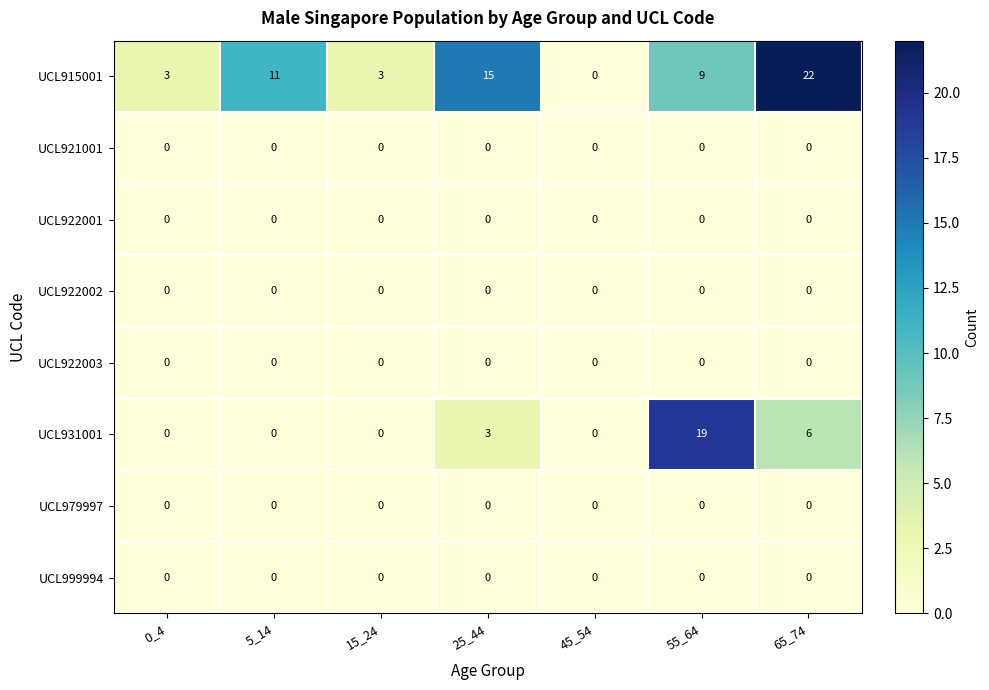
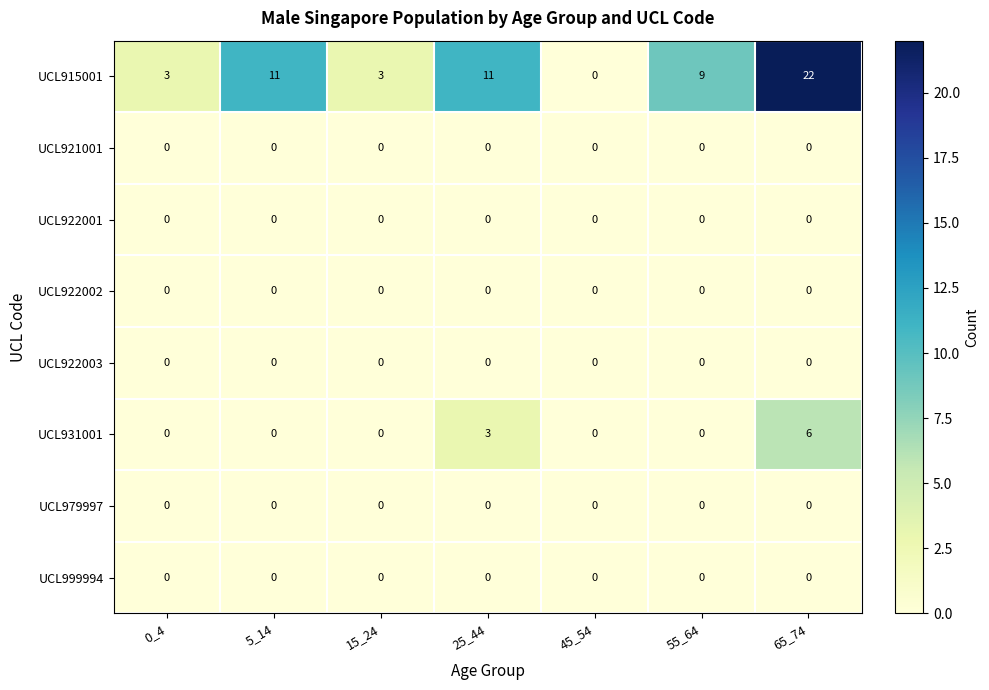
UCL915001, 25_44: 15 -> 11
UCL931001, 55_64: 19 -> 0
